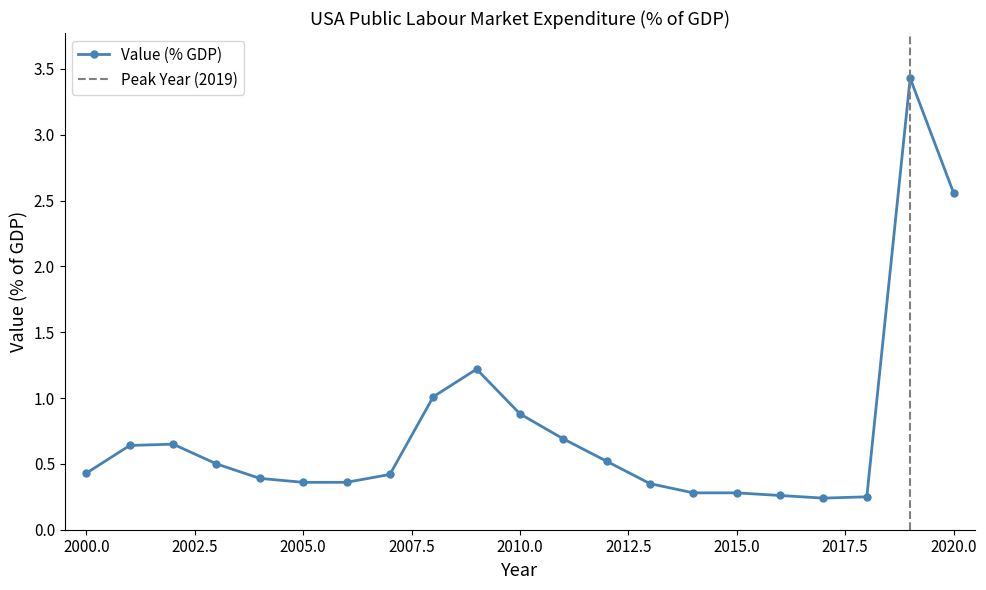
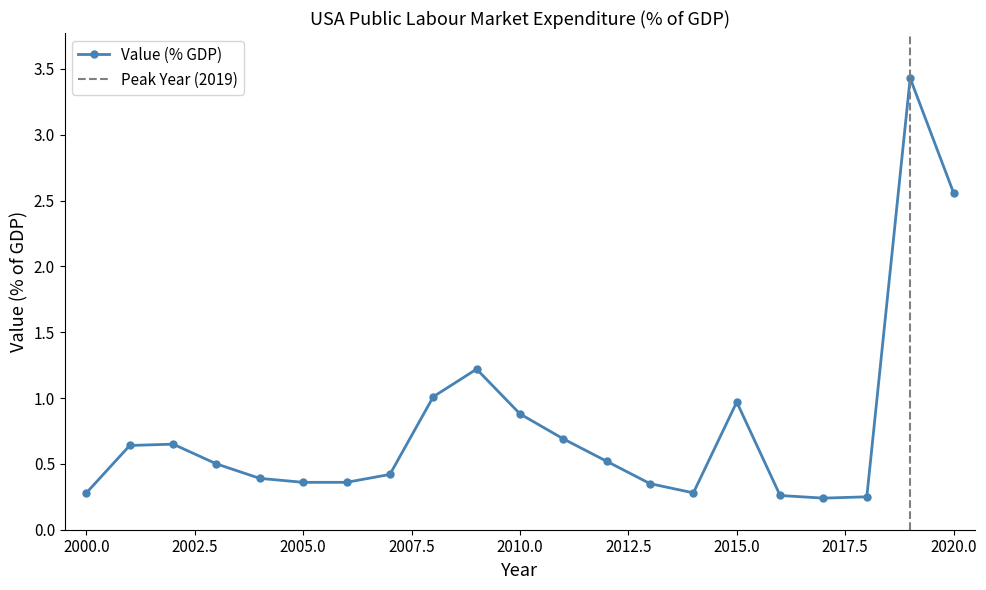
2000.0: 0.43 -> 0.28
2015.0: 0.28 -> 0.97
